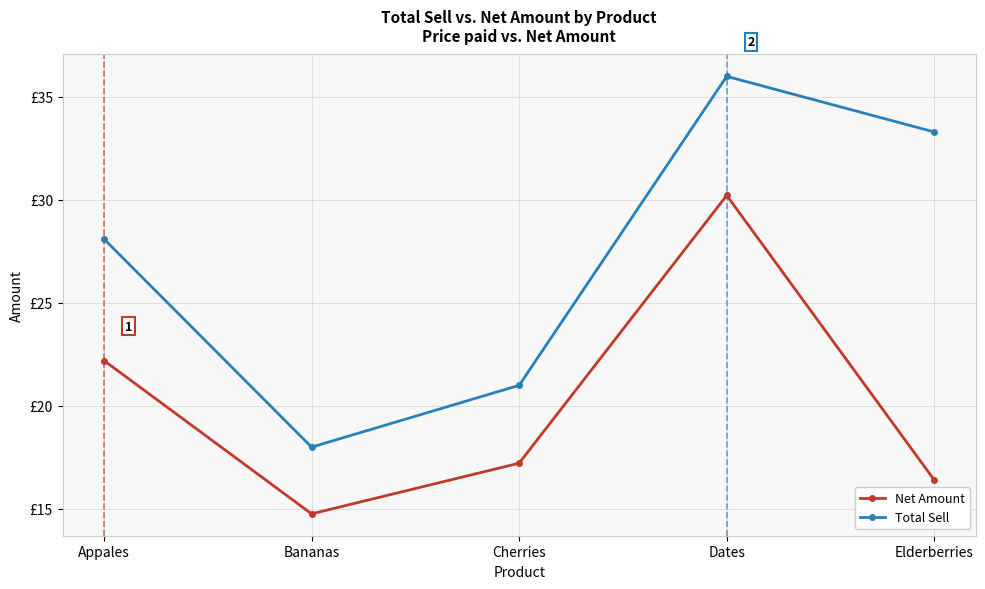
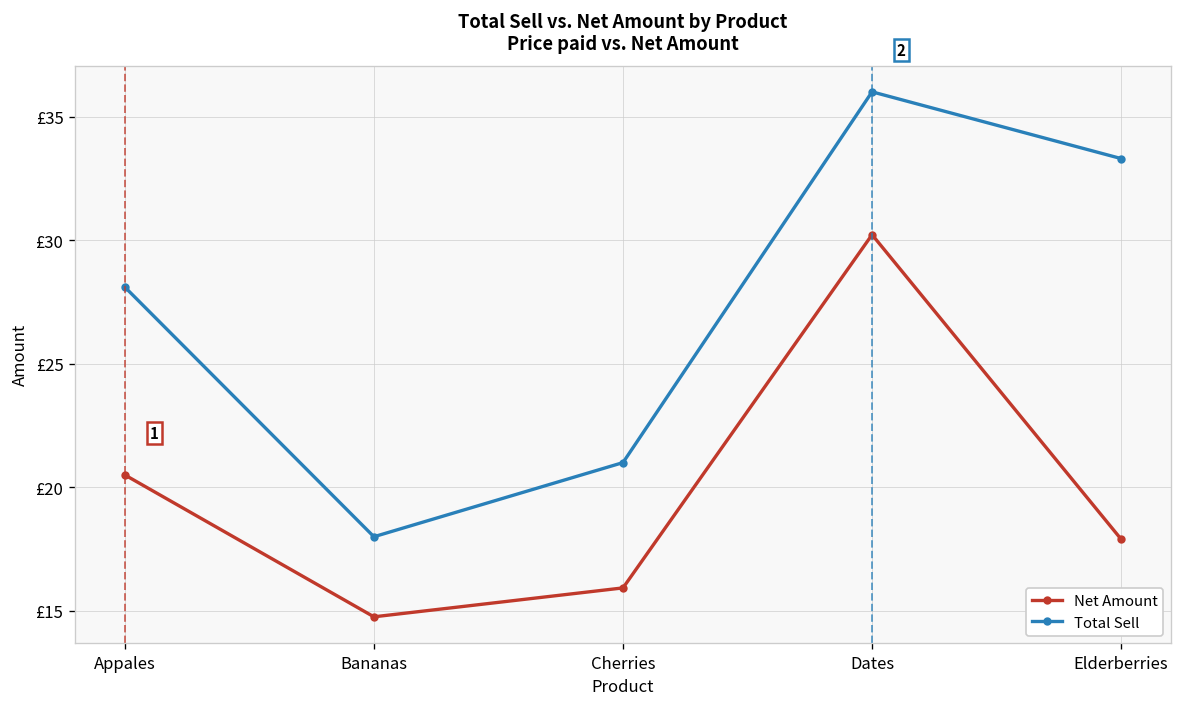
Net Amount, Appales: £22.2 -> £20.5
Net Amount, Cherries: £17.2 -> £15.9
Net Amount, Elderberries: £16.4 -> £17.9
